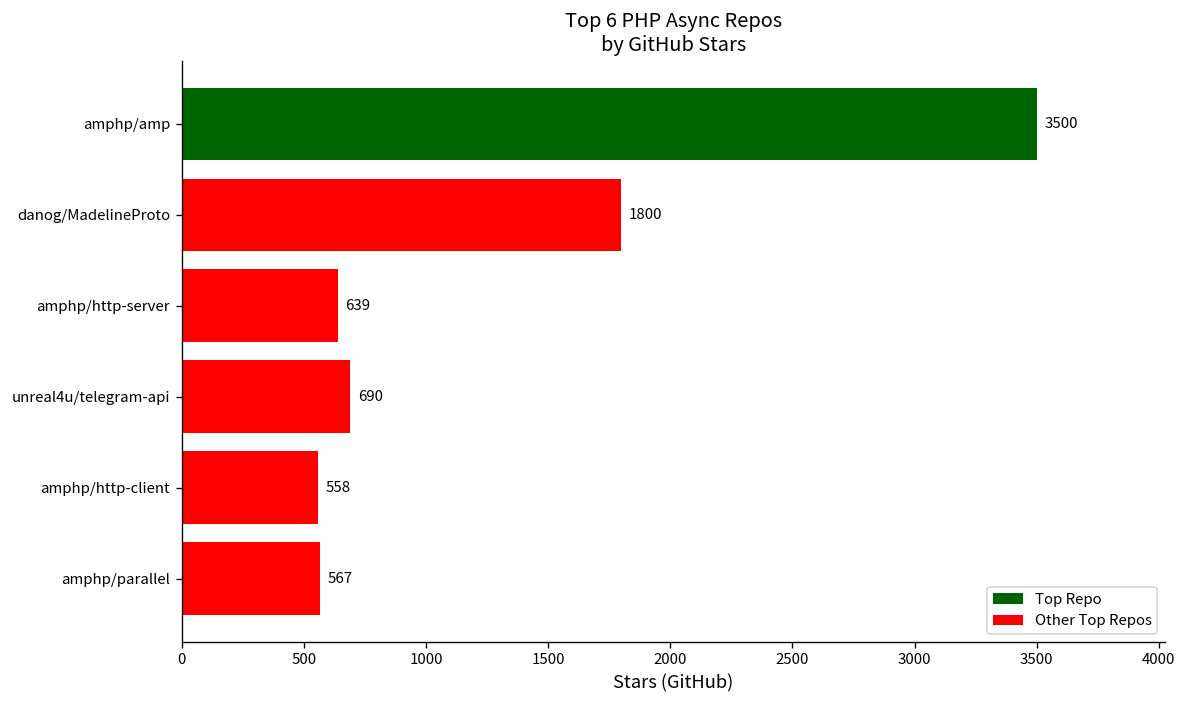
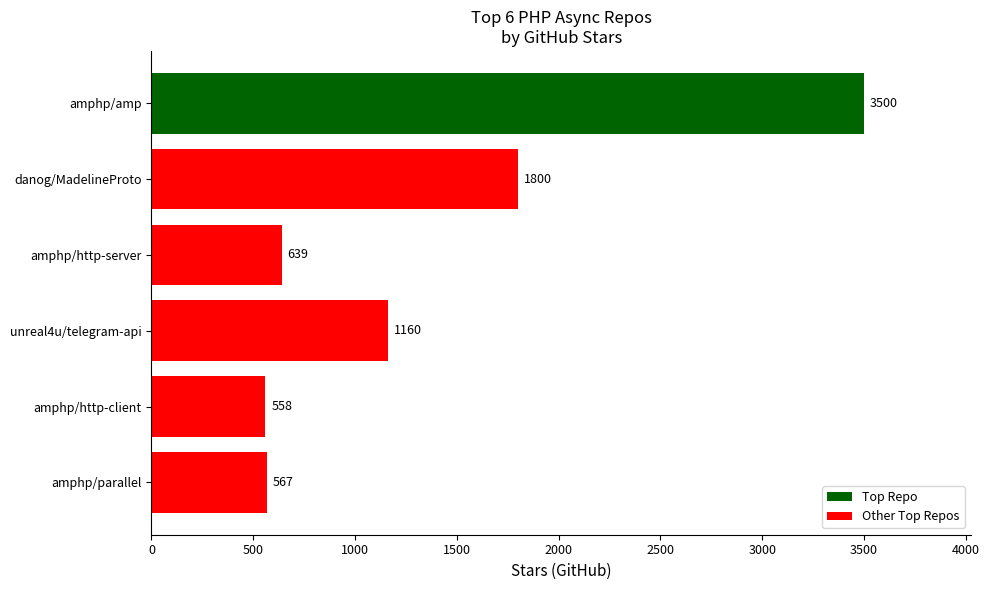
unreal4u/telegram-api: 690 -> 1160
